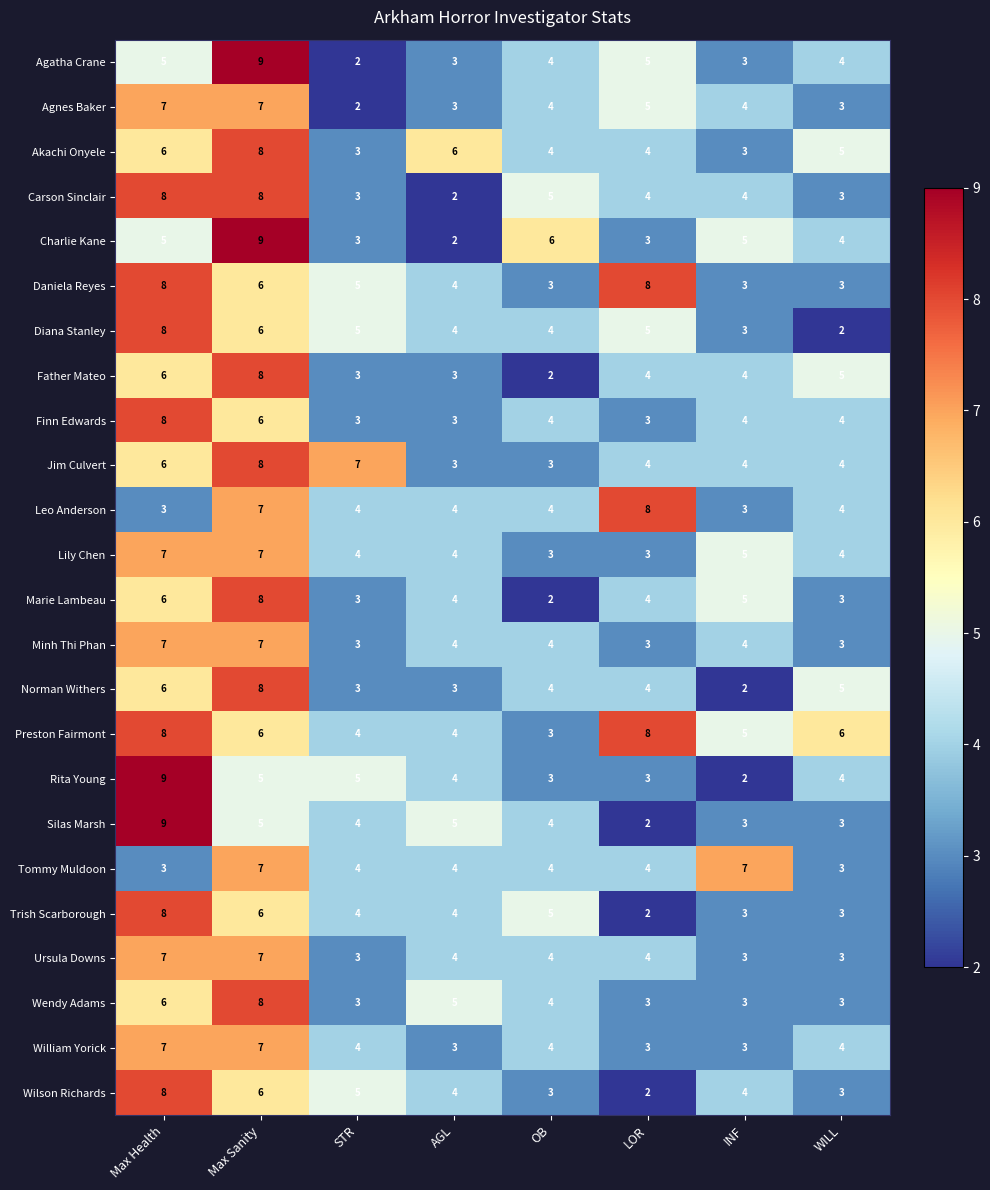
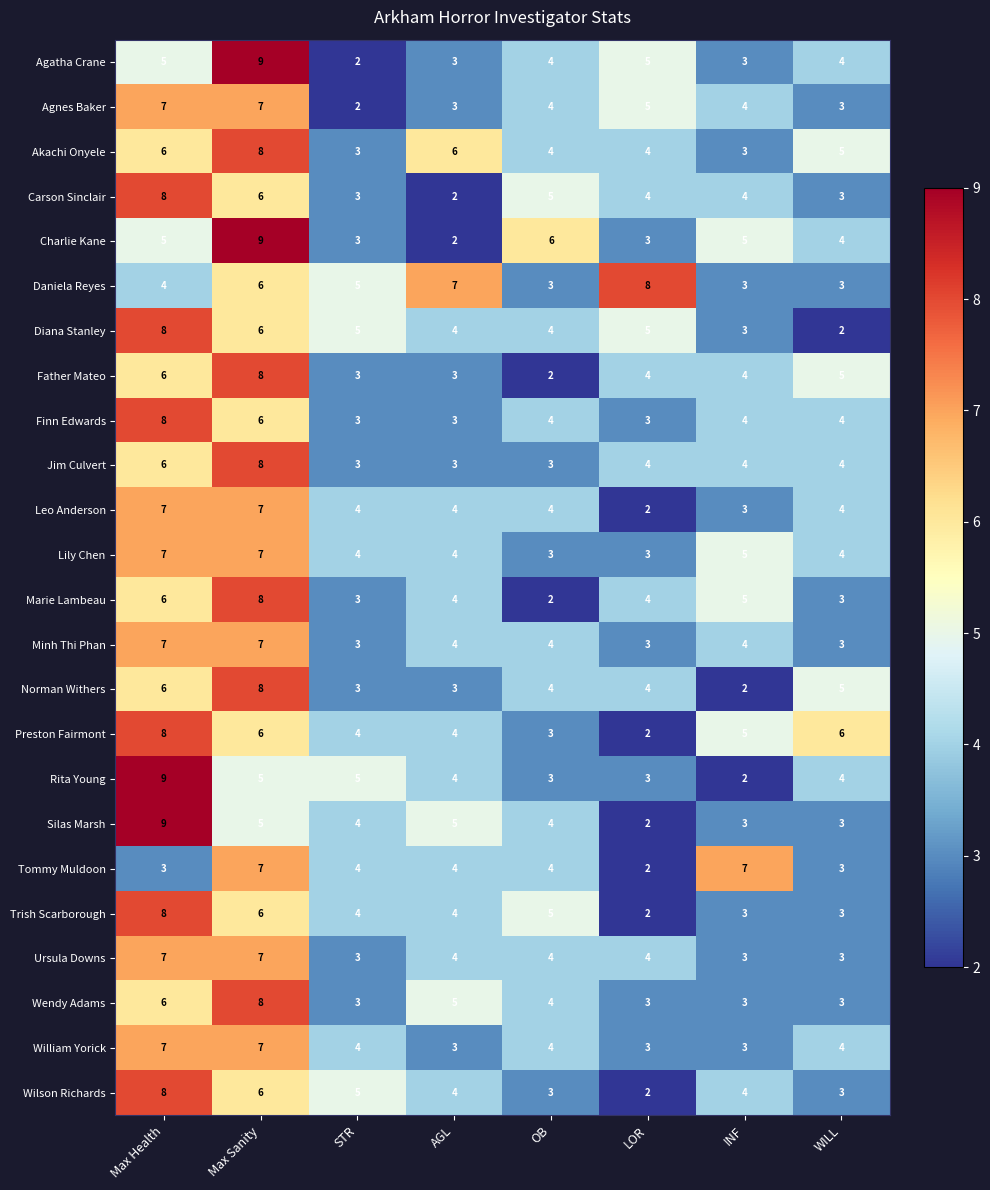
Carson Sinclair, Max Sanity: 8 -> 6
Daniela Reyes, Max Health: 8 -> 4
Daniela Reyes, AGL: 4 -> 7
Jim Culvert, STR: 7 -> 3
Leo Anderson, Max Health: 3 -> 7
Leo Anderson, LOR: 8 -> 2
Preston Fairmont, LOR: 8 -> 2
Tommy Muldoon, LOR: 4 -> 2
